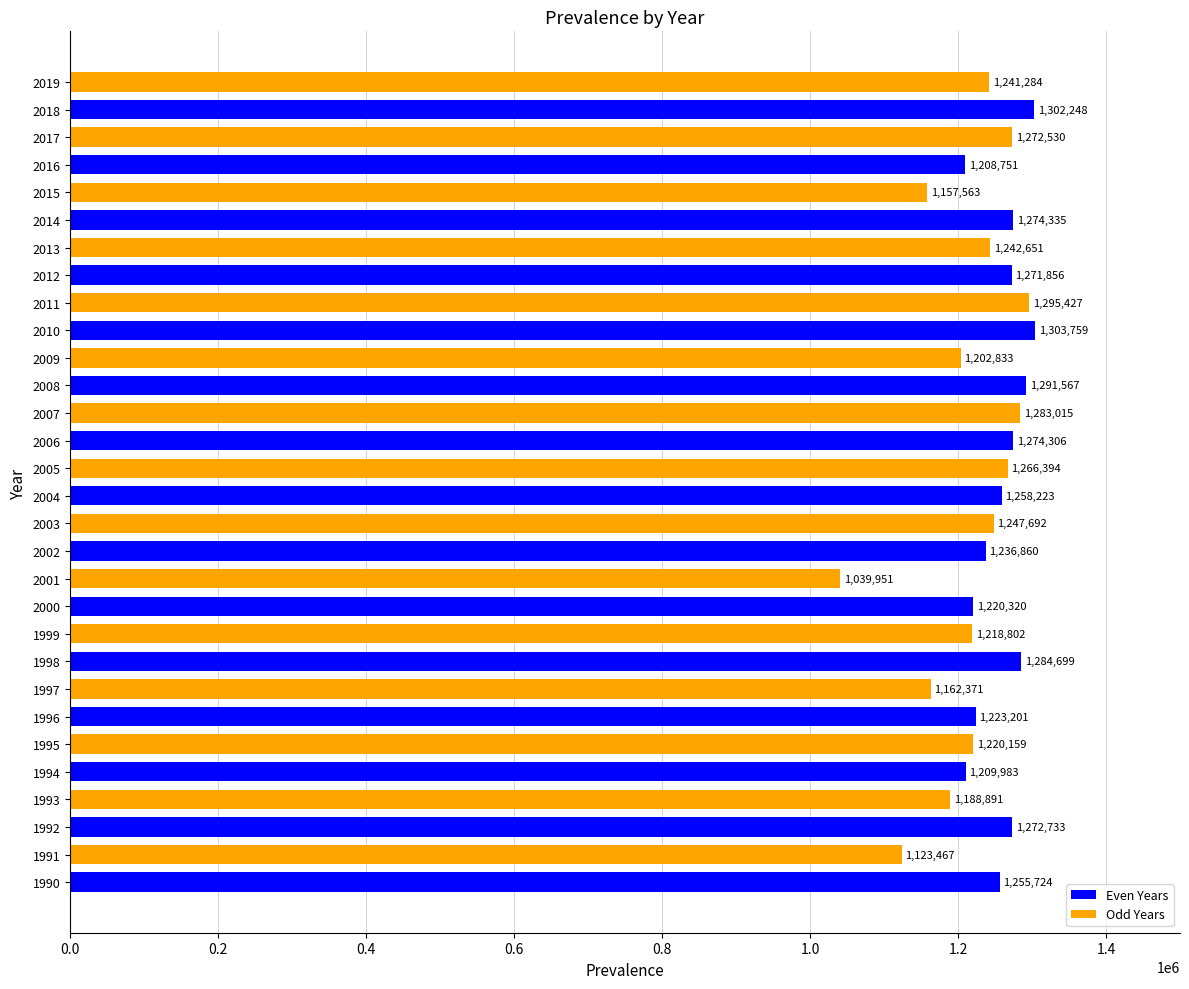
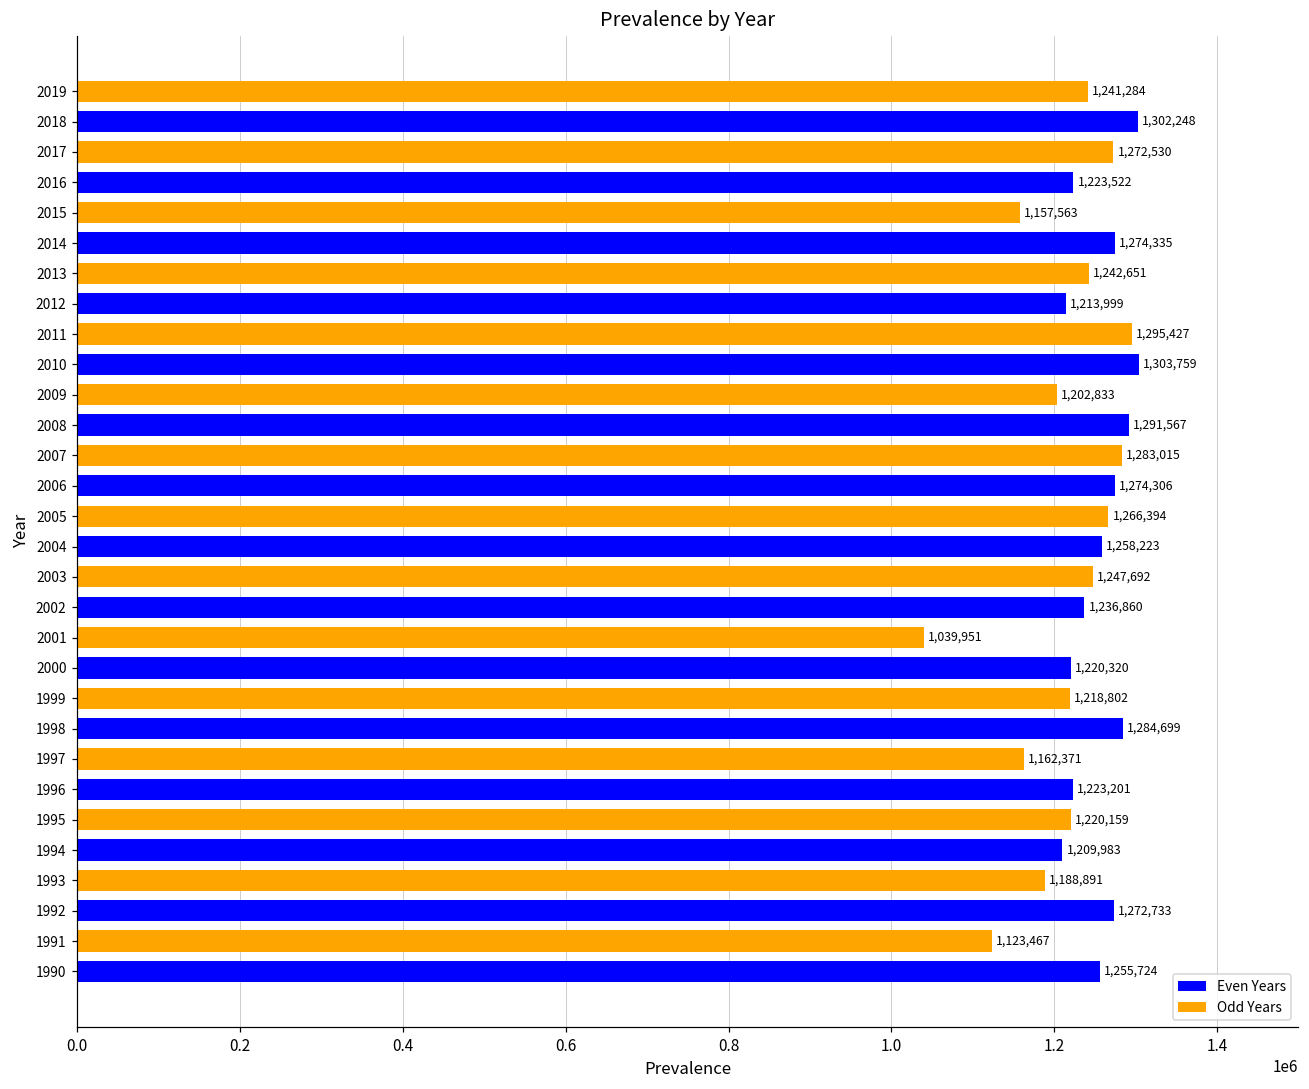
2016: 1,208,751 -> 1,223,522
2012: 1,271,856 -> 1,213,999
